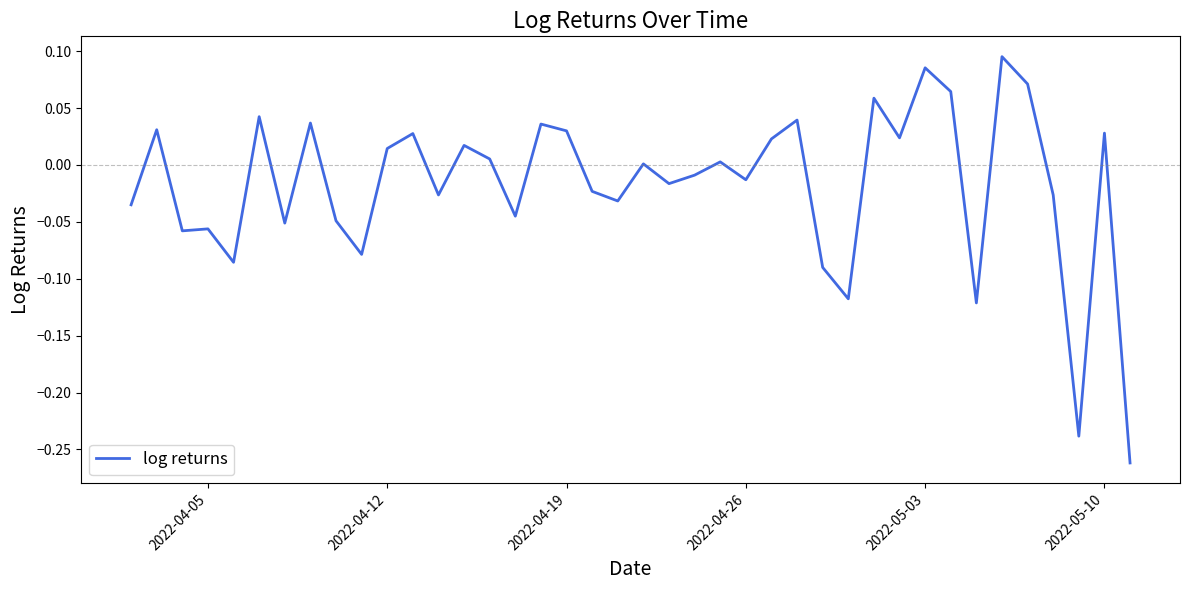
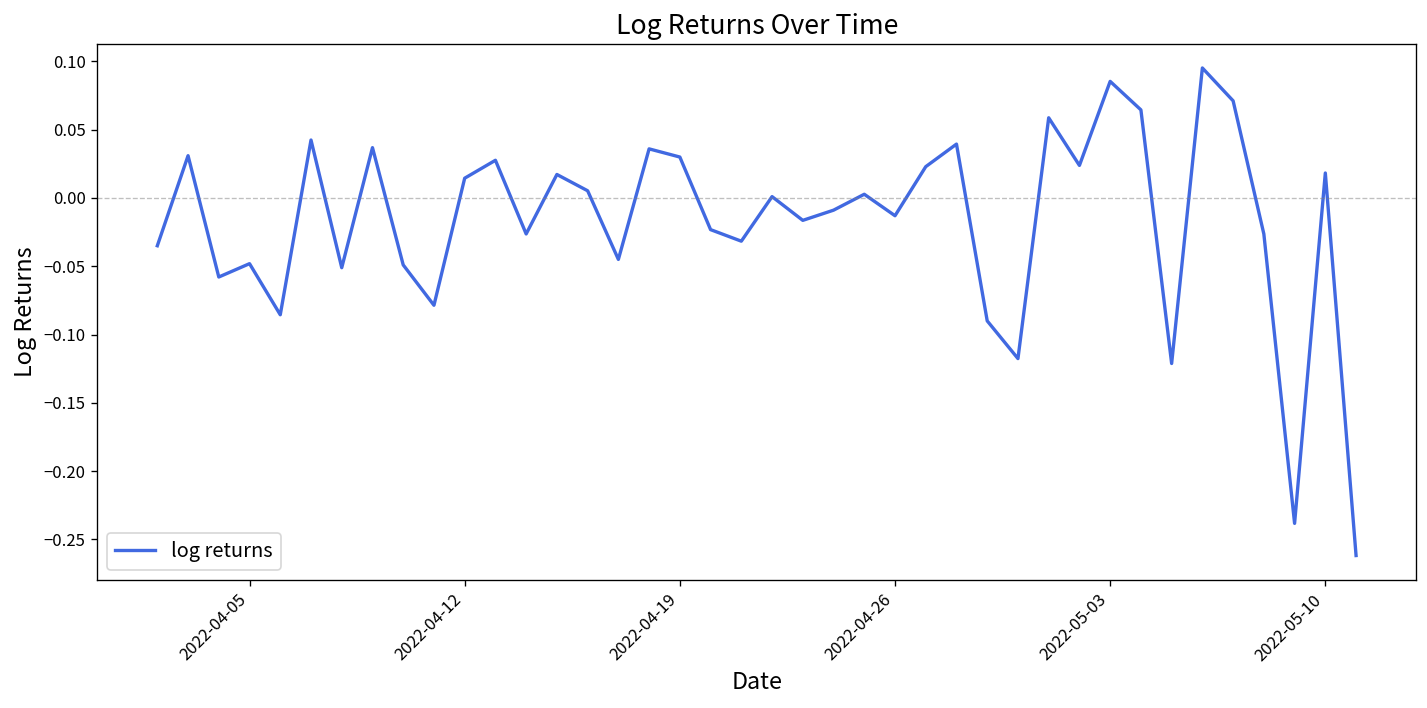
2022-04-05: -0.056 -> -0.048
2022-05-10: 0.028 -> 0.018
